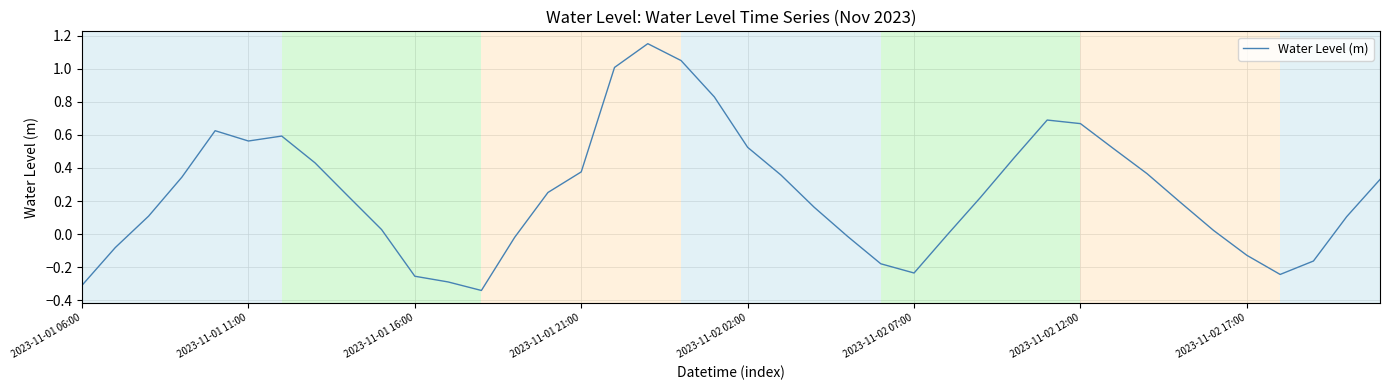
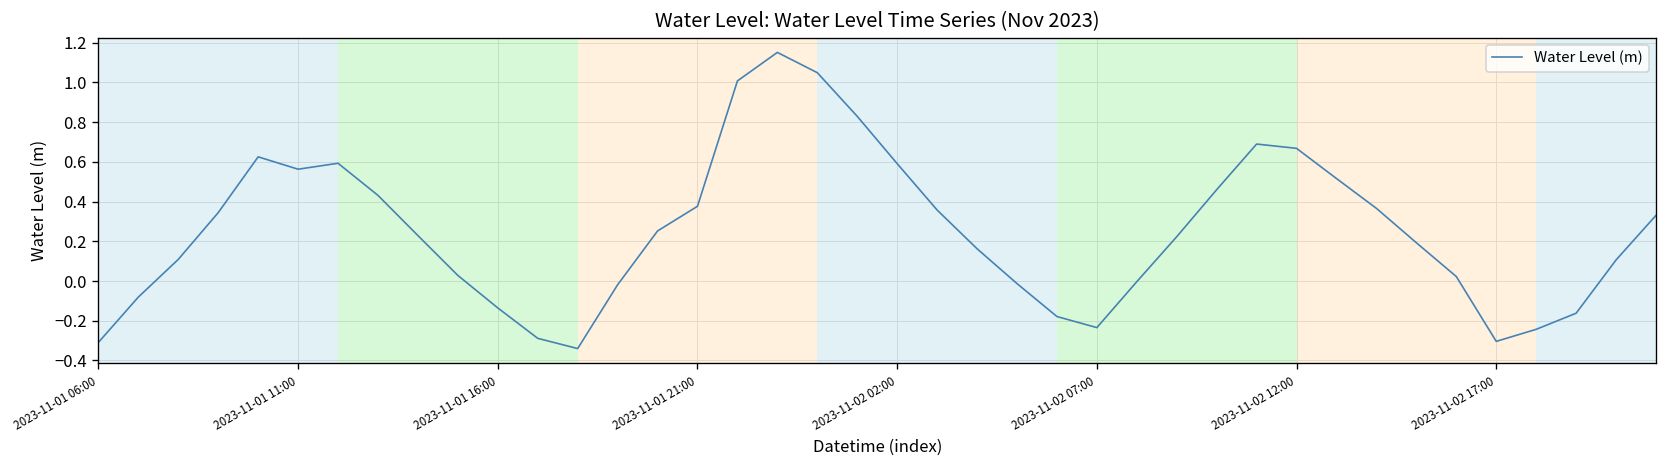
2023-11-01 16:00: -0.25 -> -0.14
2023-11-02 02:00: 0.52 -> 0.59
2023-11-02 17:00: -0.13 -> -0.30
